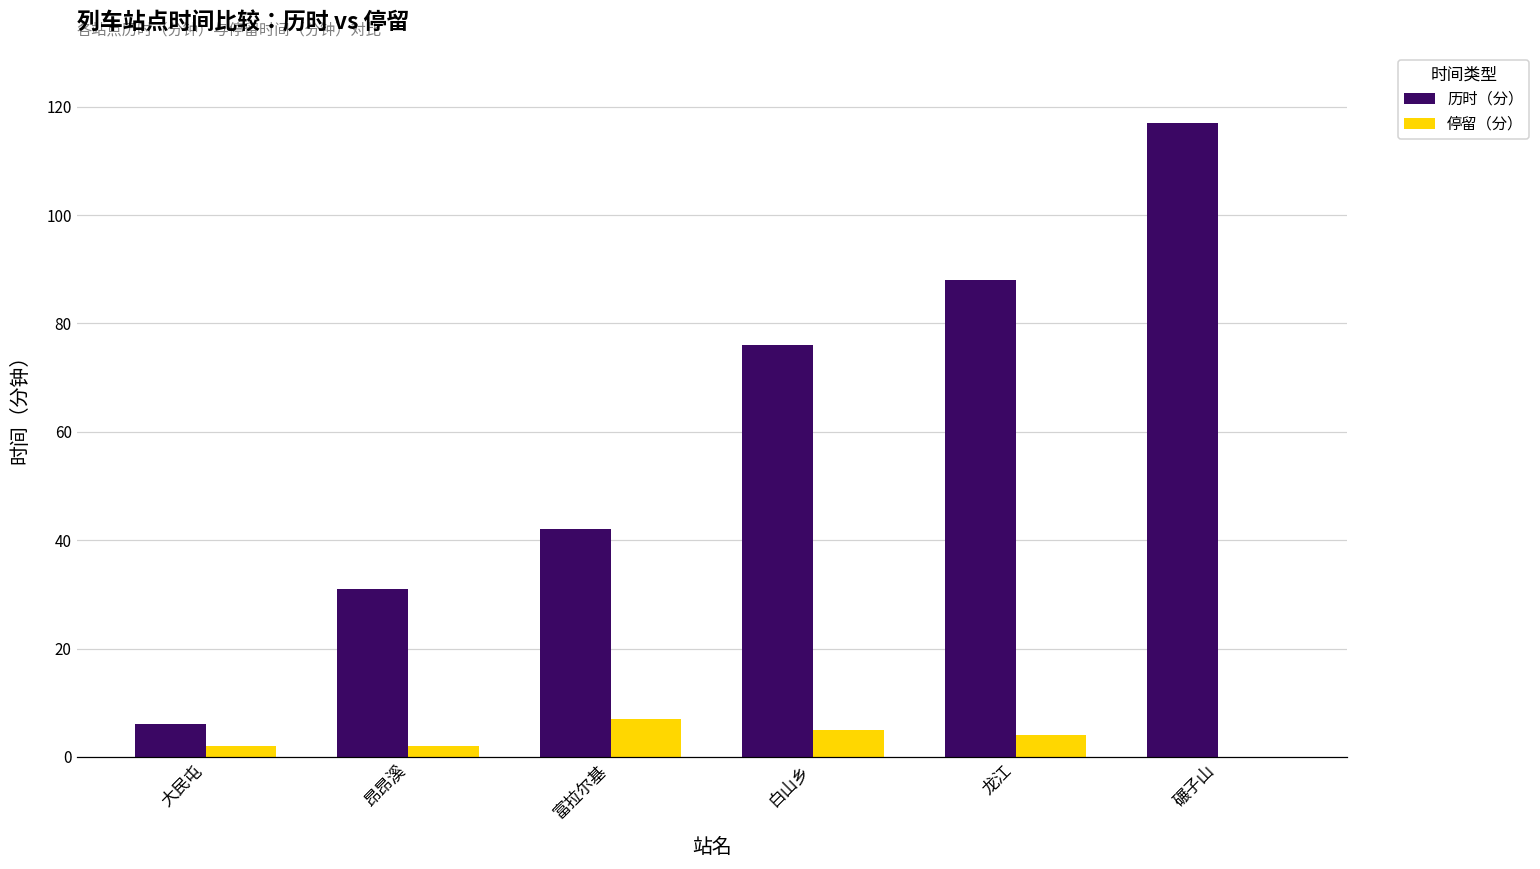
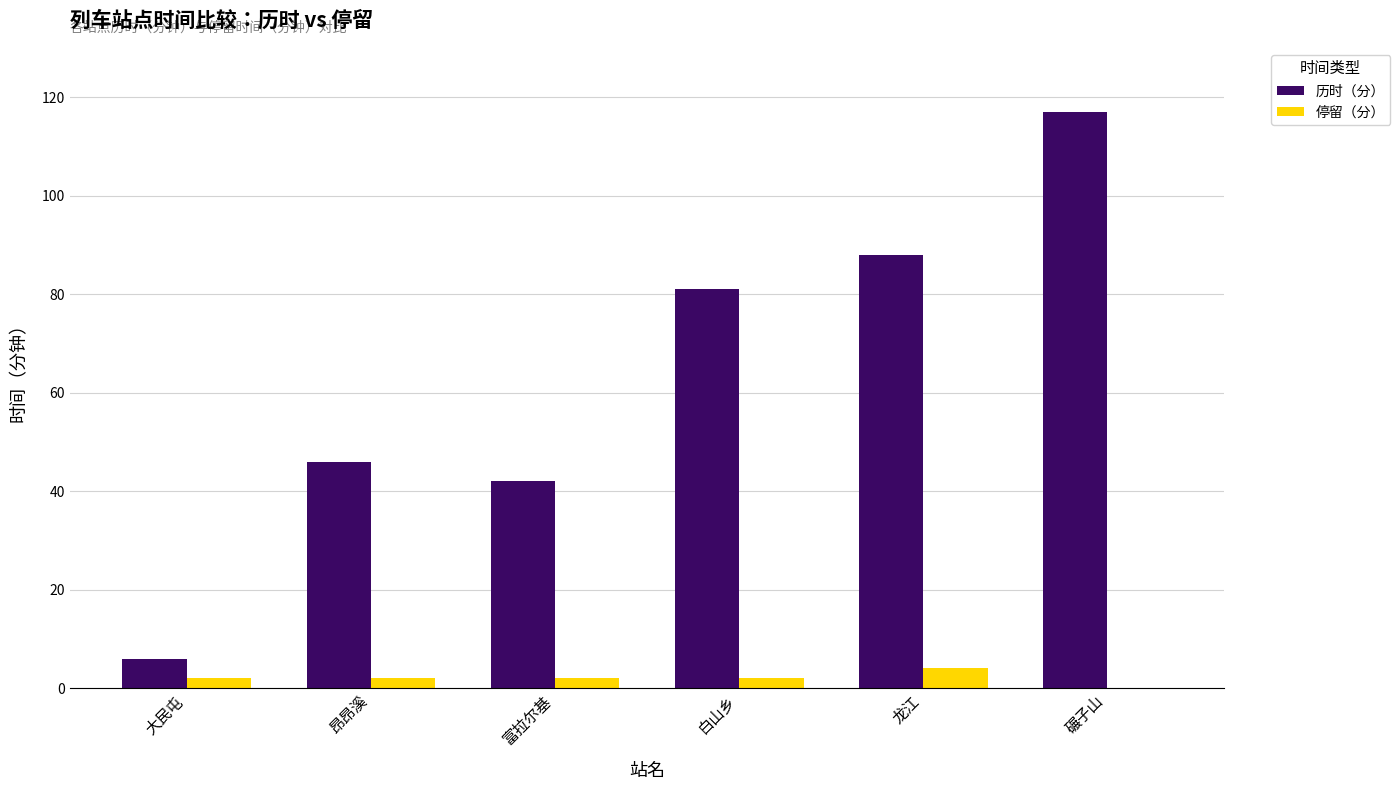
历时（分）, 昂昂溪: 31 -> 46
停留（分）, 富拉尔基: 7 -> 2
历时（分）, 白山乡: 76 -> 81
停留（分）, 白山乡: 5 -> 2
